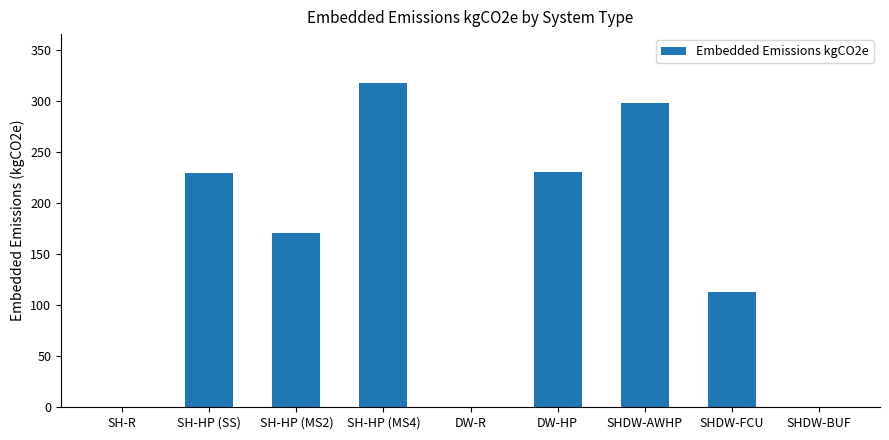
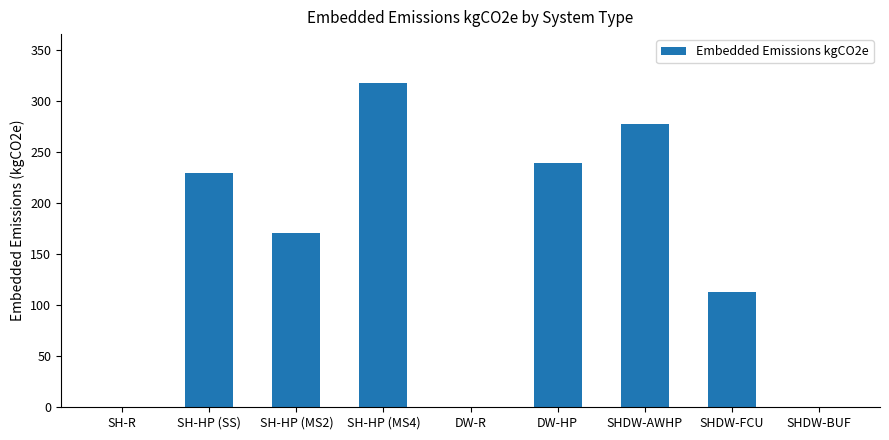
DW-HP: 231 -> 239
SHDW-AWHP: 299 -> 278
